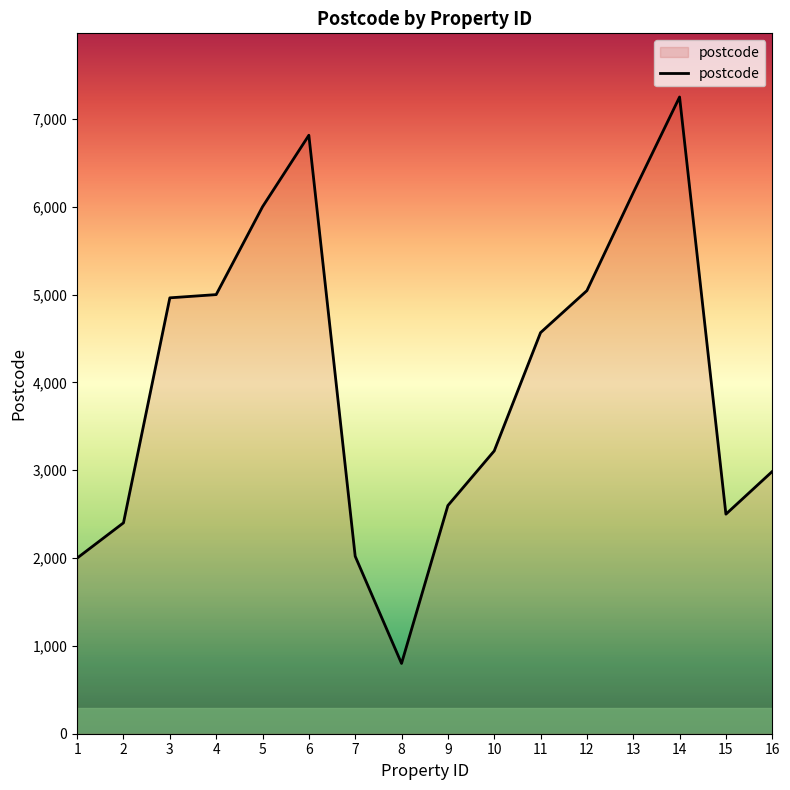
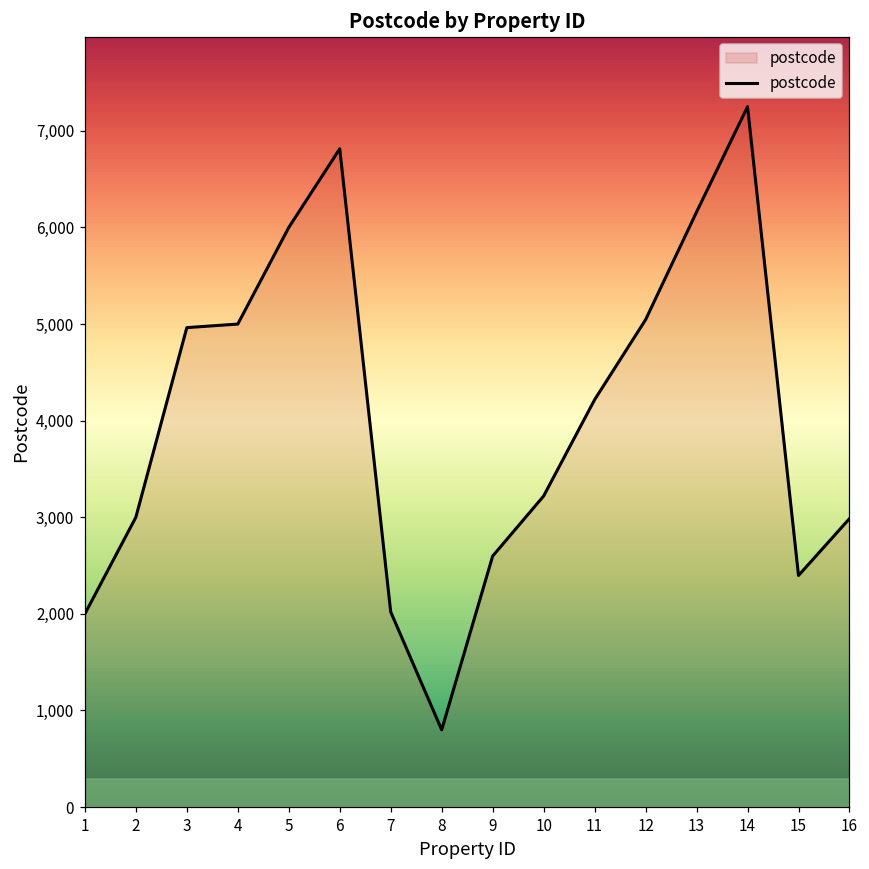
2: 2,400 -> 3,000
11: 4,600 -> 4,200
15: 2,500 -> 2,400
